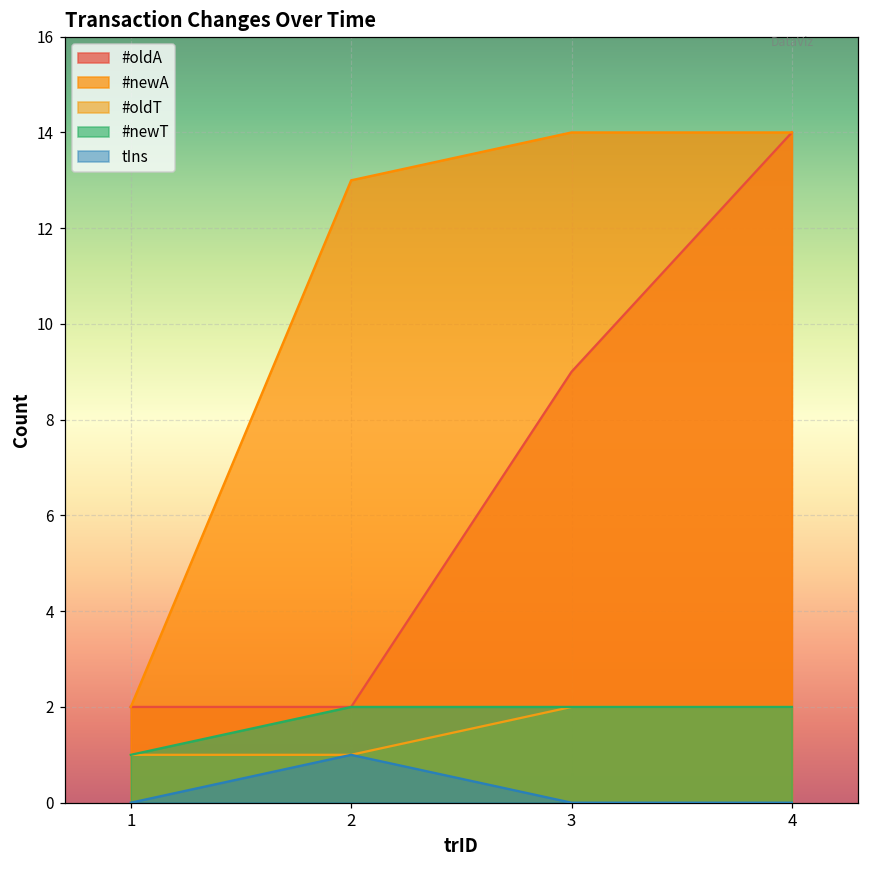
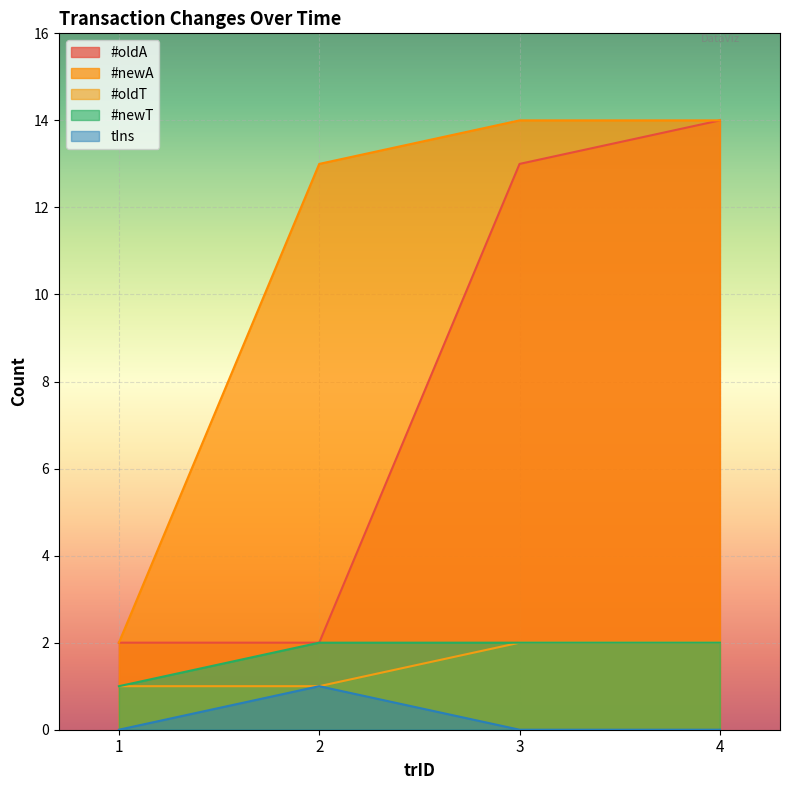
#oldA, 3: 9 -> 13
